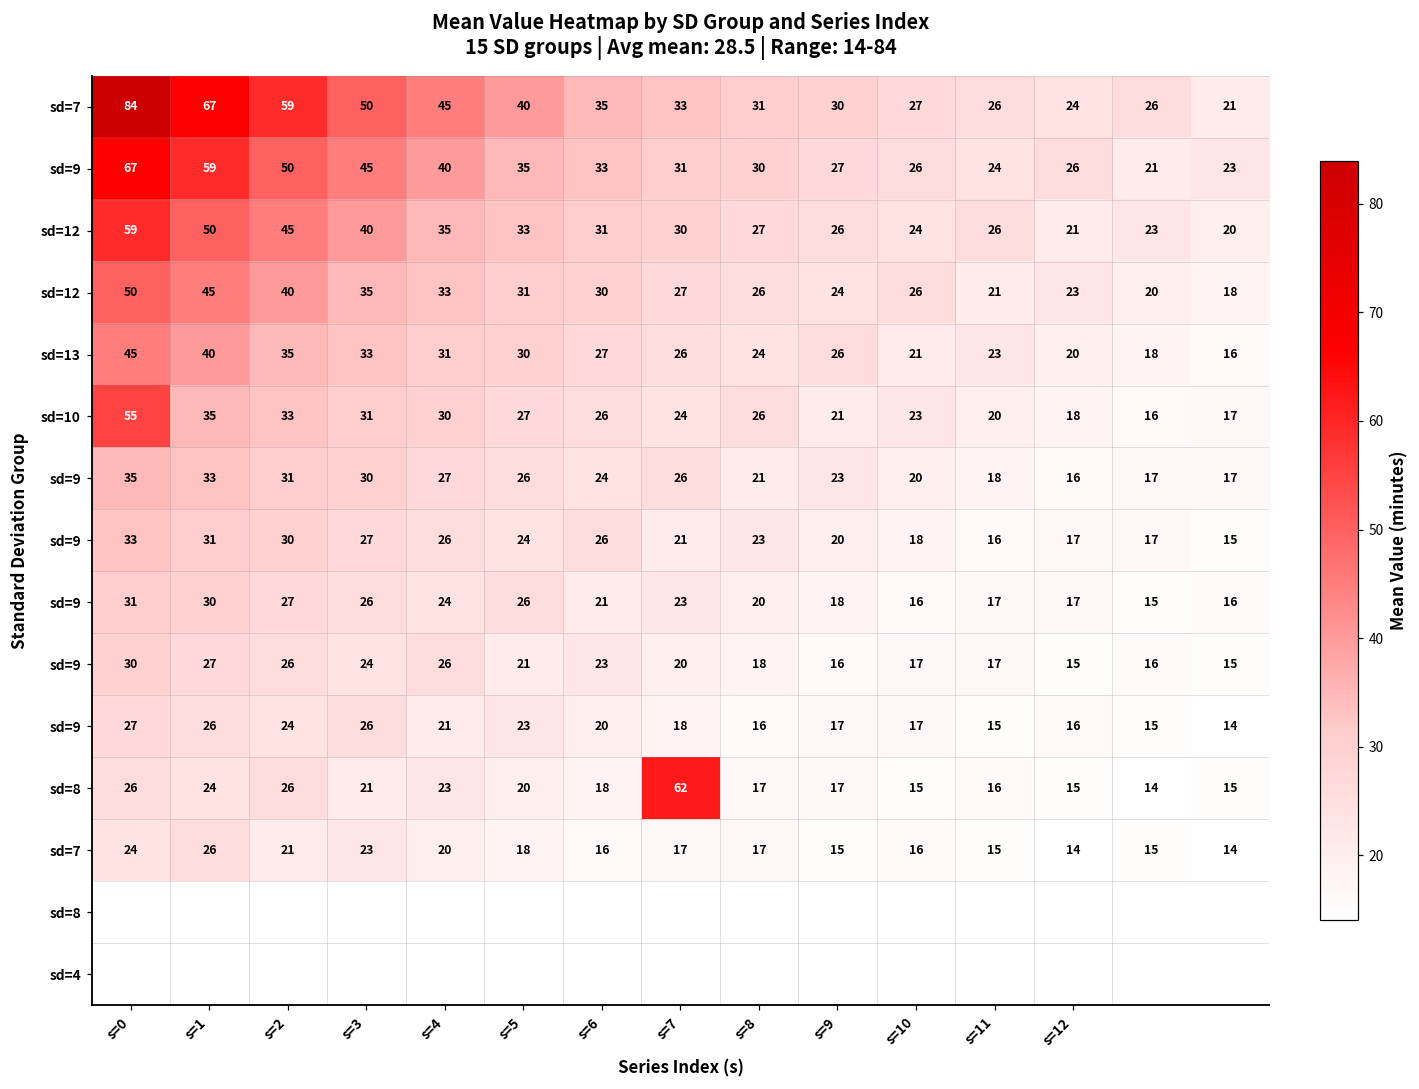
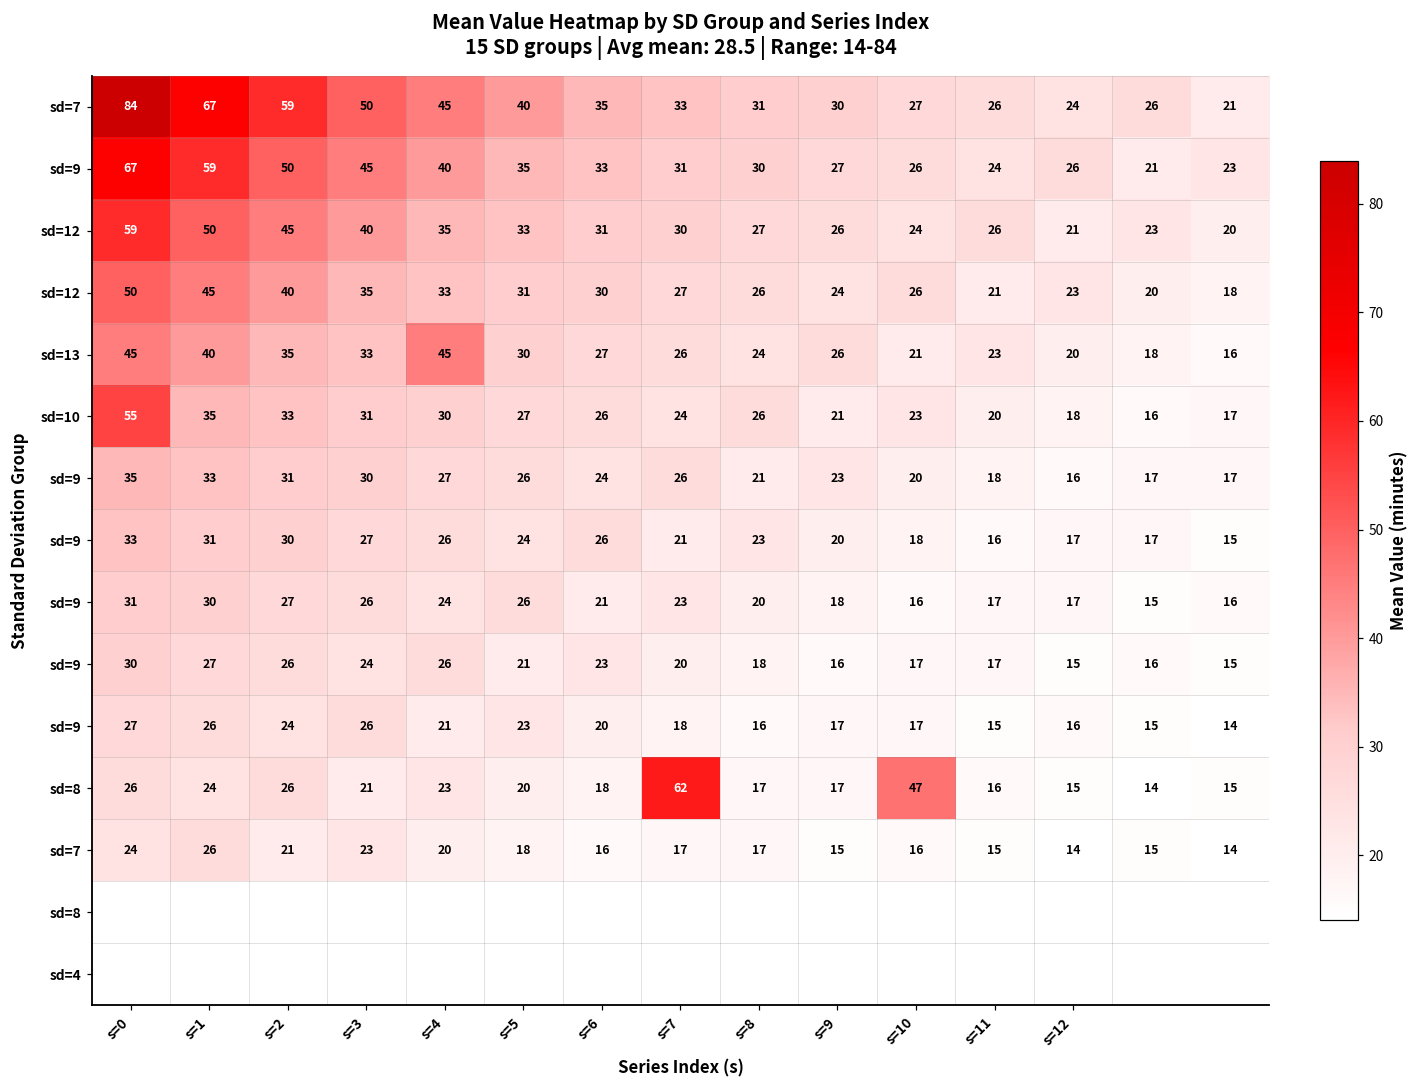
sd=13, s=4: 31 -> 45
sd=8, s=10: 15 -> 47
